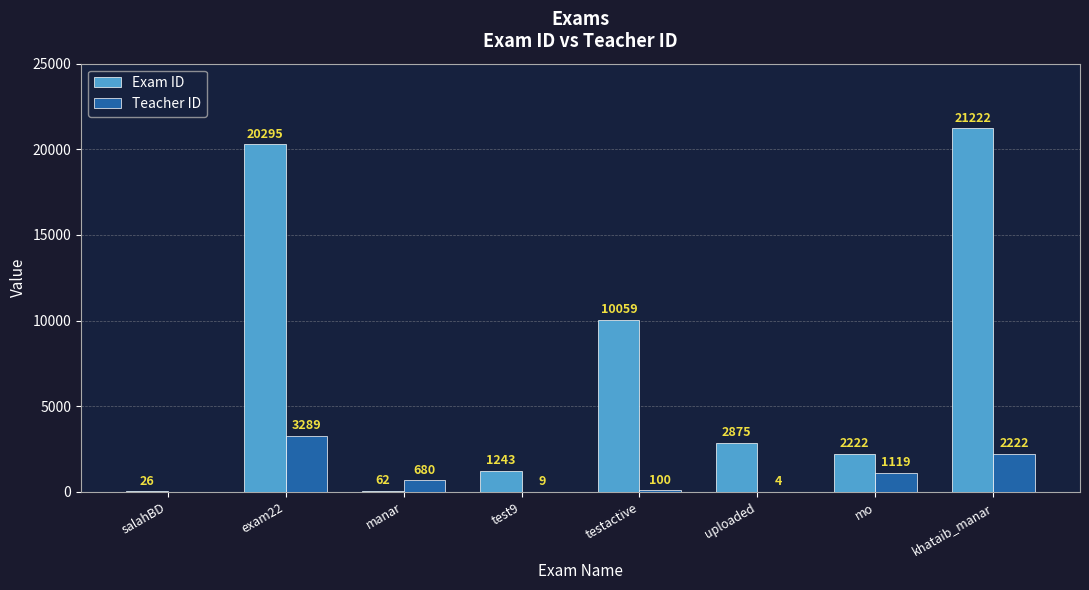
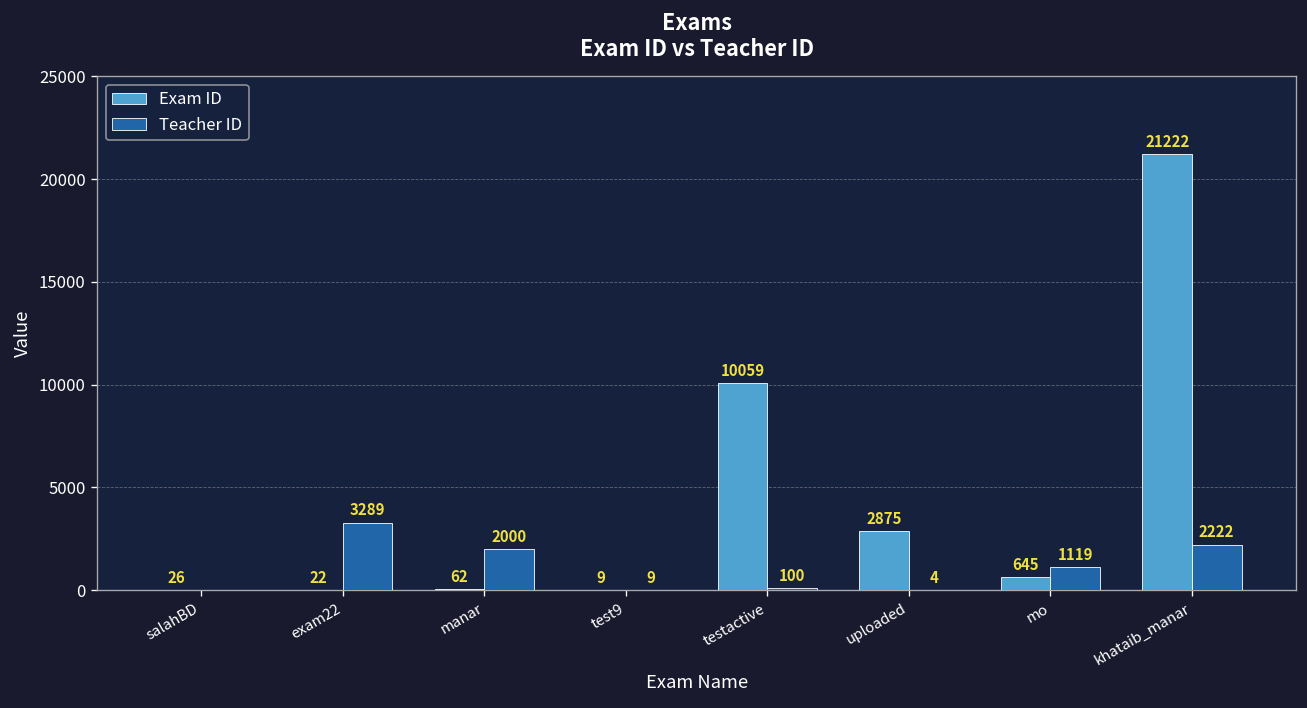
Exam ID, exam22: 20295 -> 22
Teacher ID, manar: 680 -> 2000
Exam ID, test9: 1243 -> 9
Exam ID, mo: 2222 -> 645
